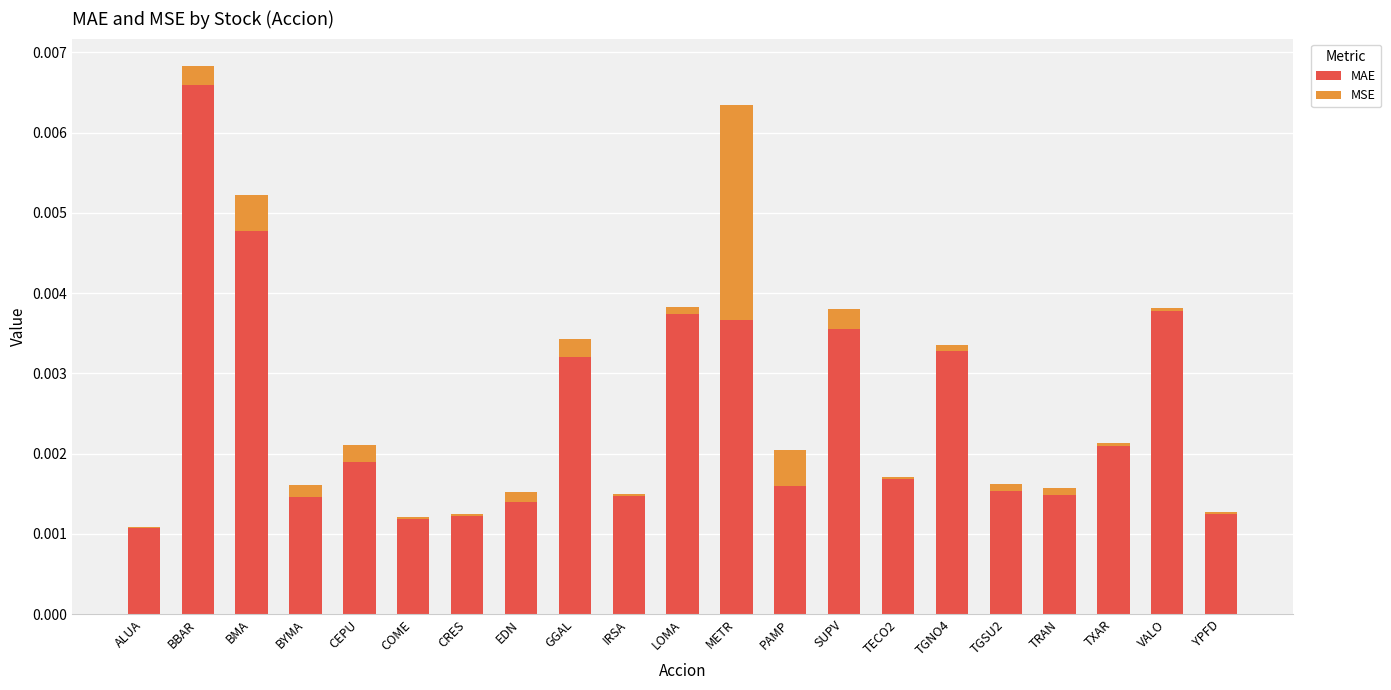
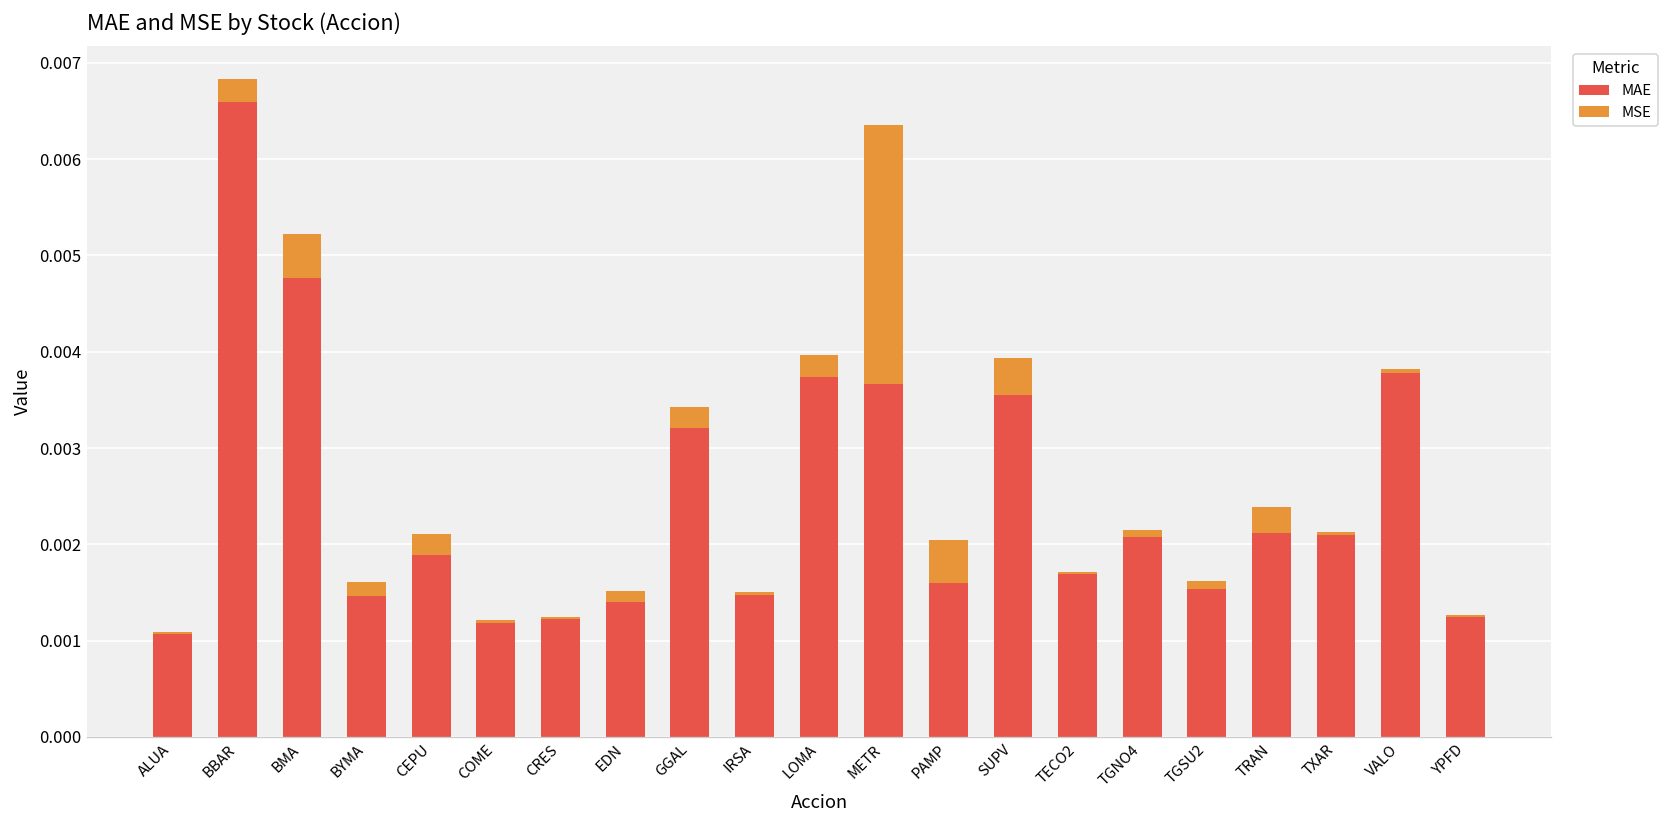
MSE, LOMA: 0.0001 -> 0.0002
MSE, SUPV: 0.0003 -> 0.0004
MAE, TGNO4: 0.0033 -> 0.0021
MAE, TRAN: 0.0015 -> 0.0021
MSE, TRAN: 0.0001 -> 0.0003
